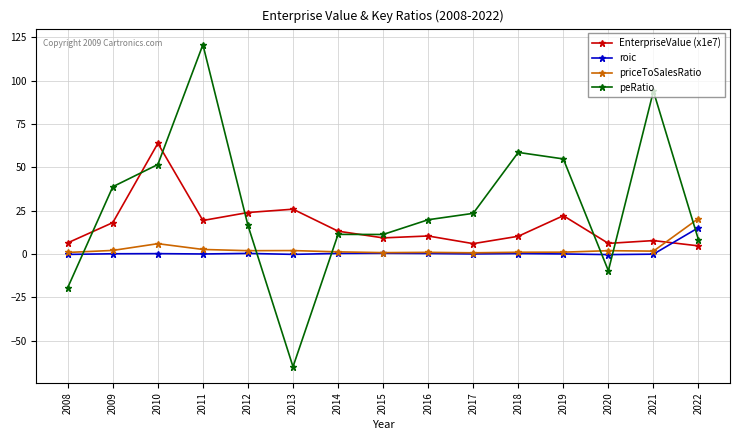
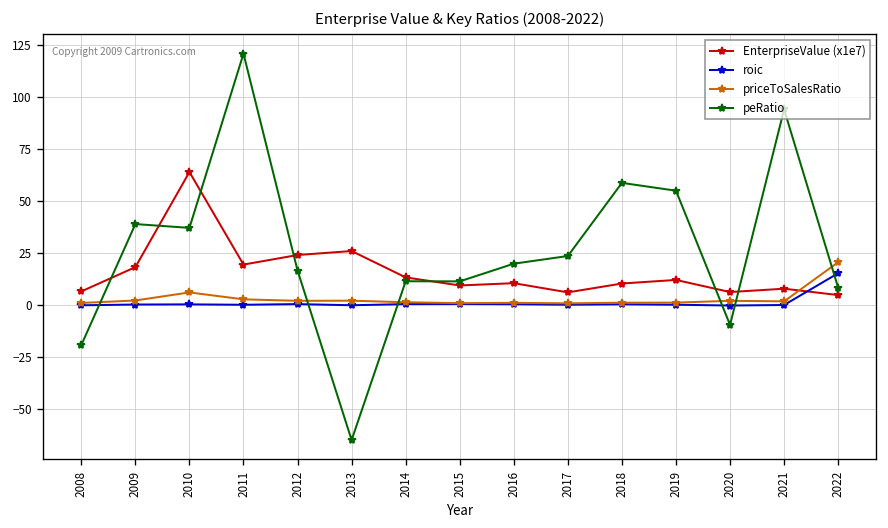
peRatio, 2010: 52 -> 37
EnterpriseValue (x1e7), 2019: 22 -> 12
